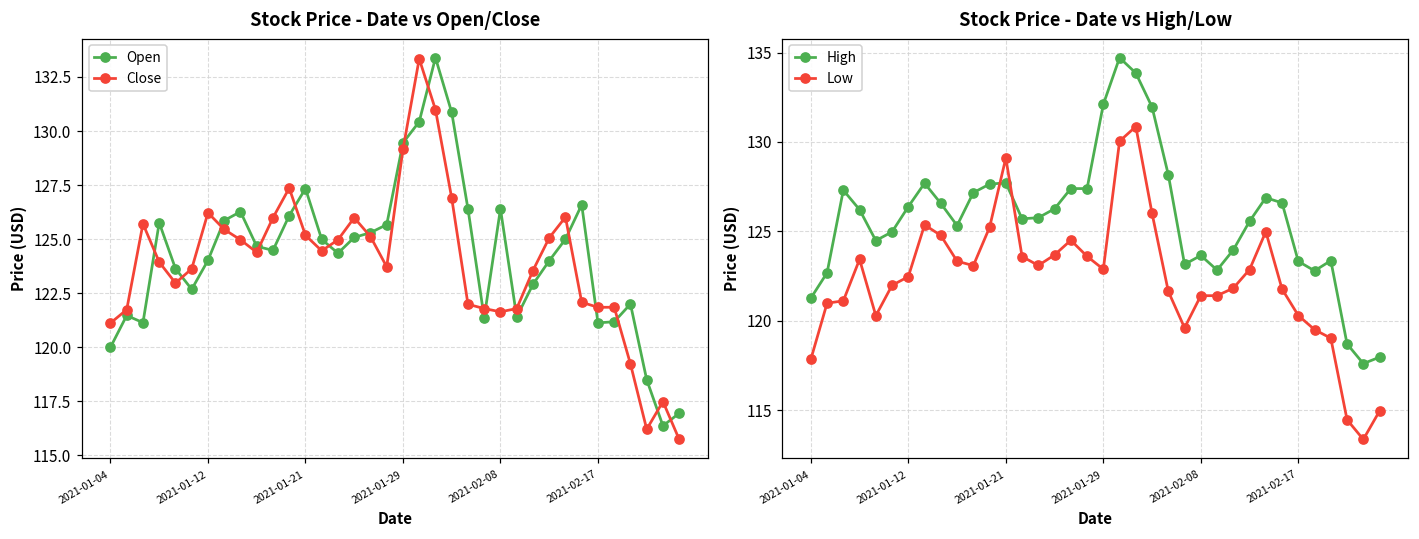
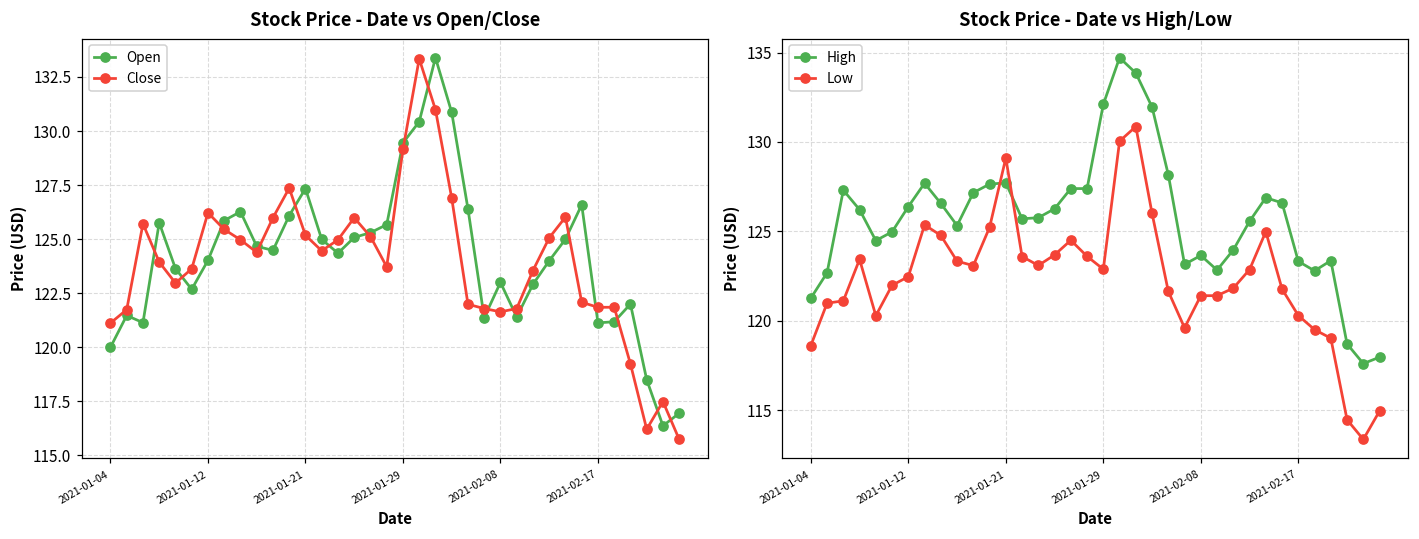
Stock Price - Date vs Open/Close, Open, 2021-02-08: 126.4 -> 123.0
Stock Price - Date vs High/Low, Low, 2021-01-04: 117.8 -> 118.6
